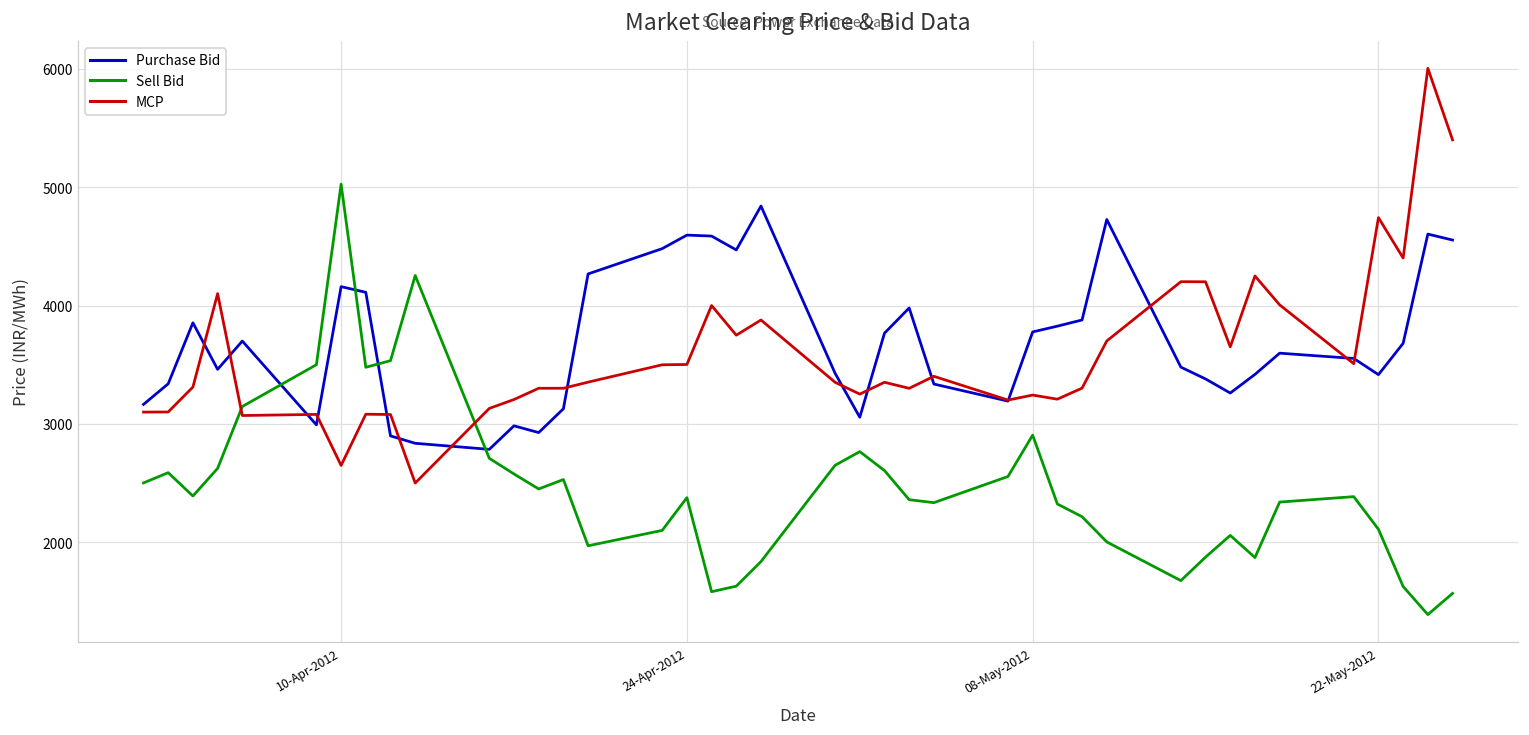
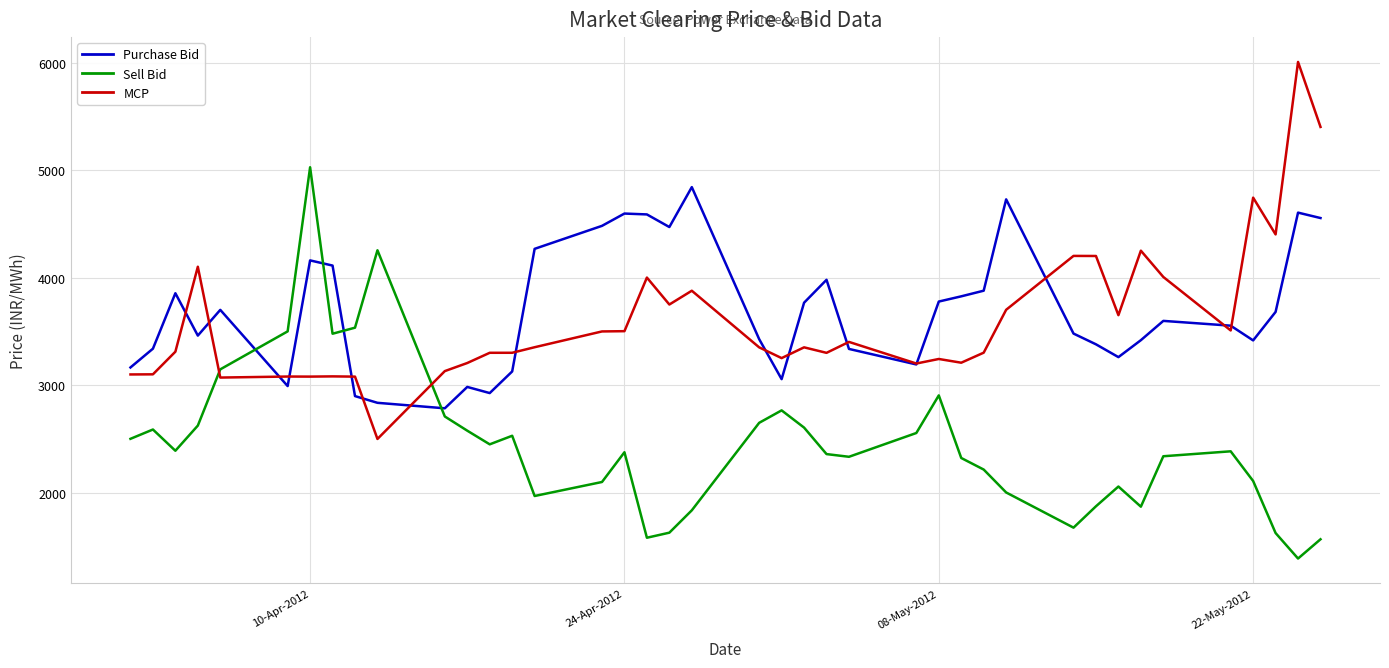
MCP, 10-Apr-2012: 2650 -> 3080
